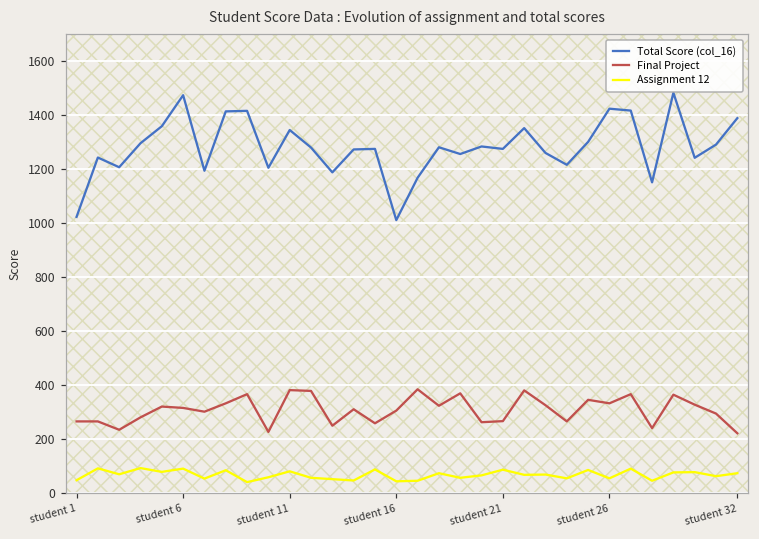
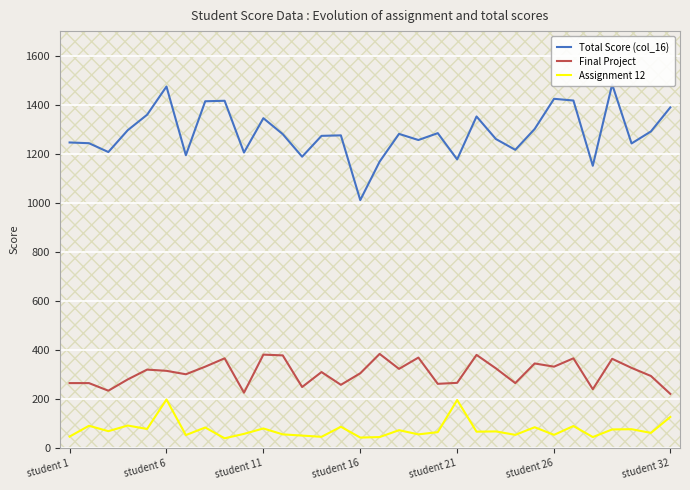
Total Score (col_16), student 1: 1020 -> 1250
Assignment 12, student 6: 90 -> 200
Total Score (col_16), student 21: 1280 -> 1180
Assignment 12, student 21: 90 -> 200
Assignment 12, student 32: 70 -> 130
